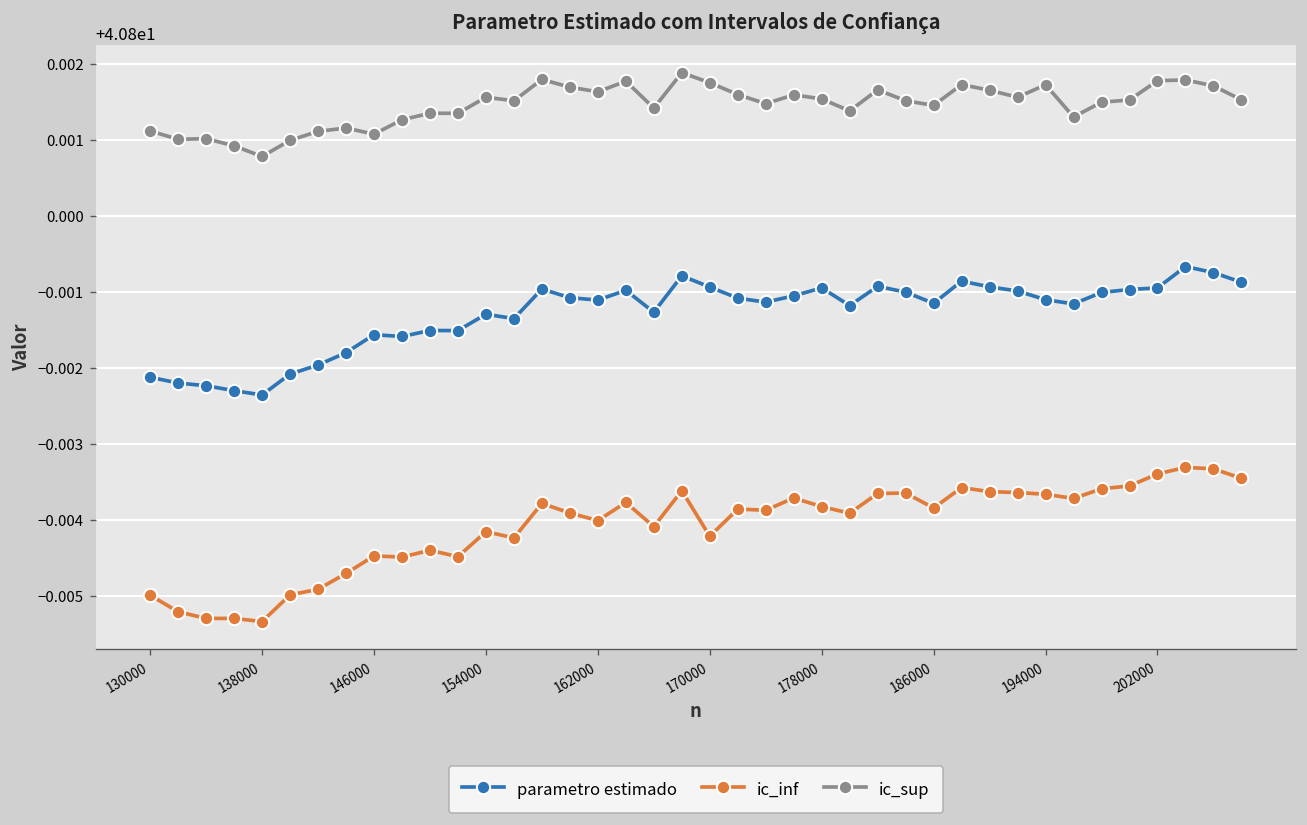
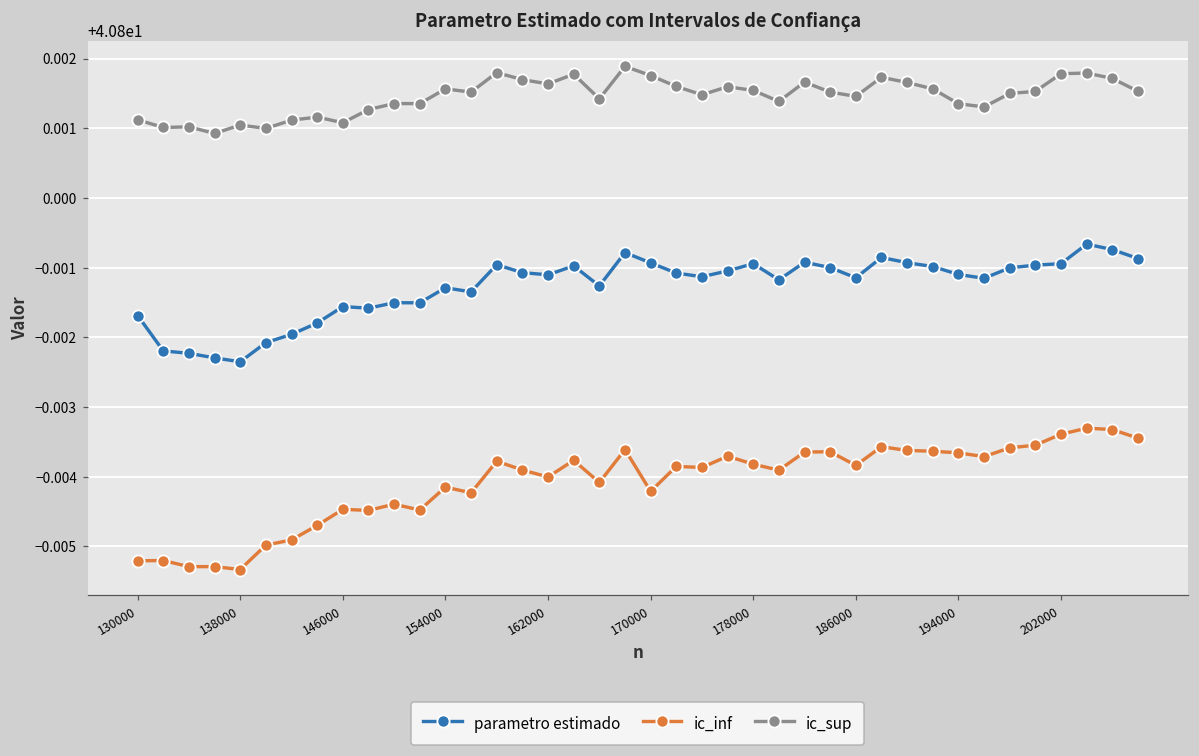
parametro estimado, 130000: 40.7979 -> 40.7983
ic_inf, 130000: 40.7950 -> 40.7948
ic_sup, 138000: 40.8008 -> 40.8010
ic_sup, 194000: 40.8017 -> 40.8014
